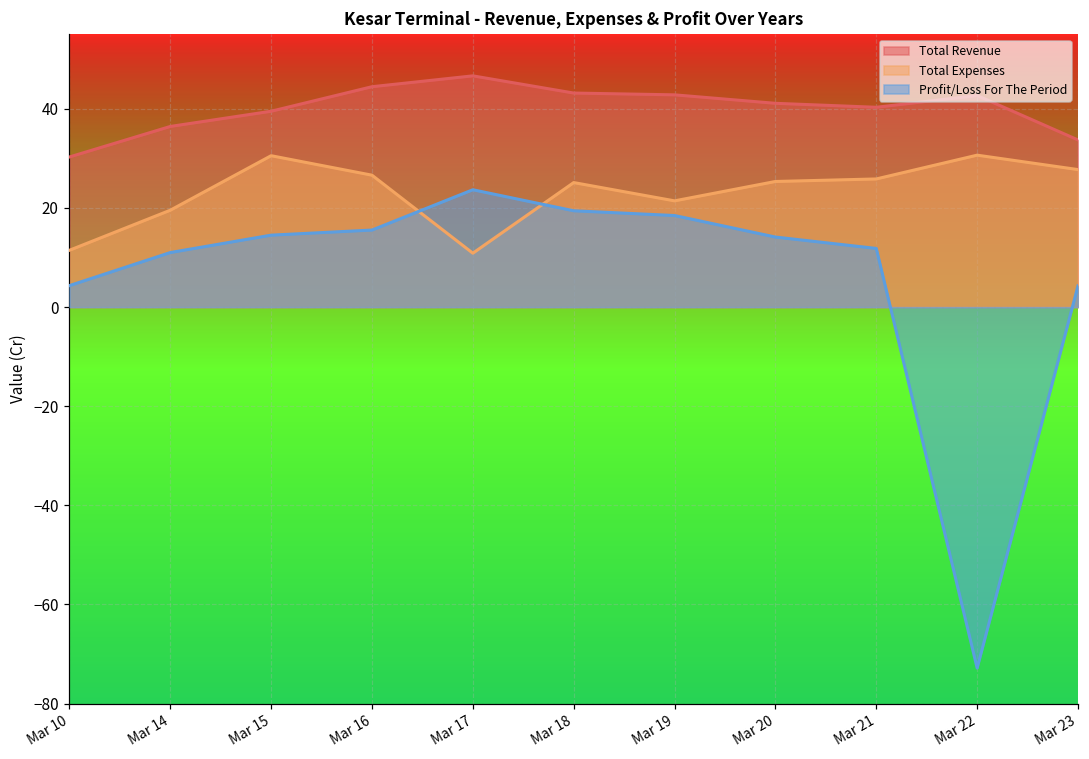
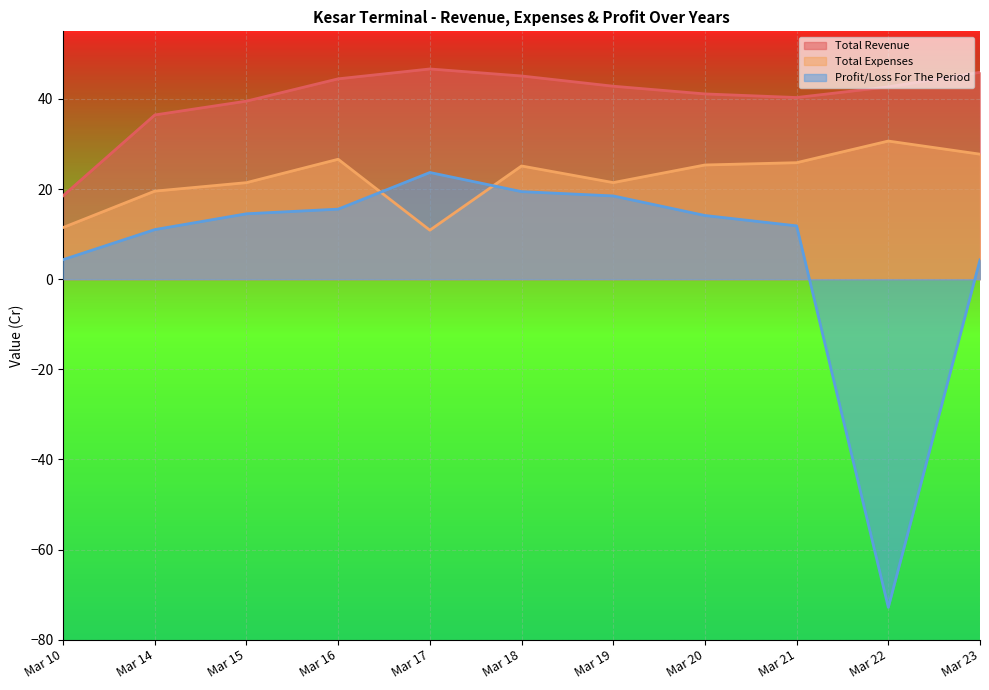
Total Revenue, Mar 10: 30 -> 19
Total Expenses, Mar 15: 31 -> 21
Total Revenue, Mar 18: 43 -> 45
Total Revenue, Mar 23: 34 -> 46
